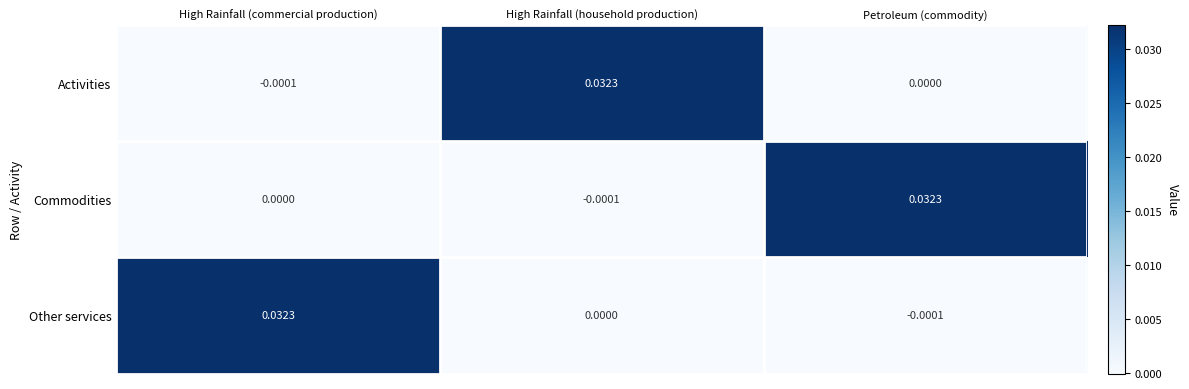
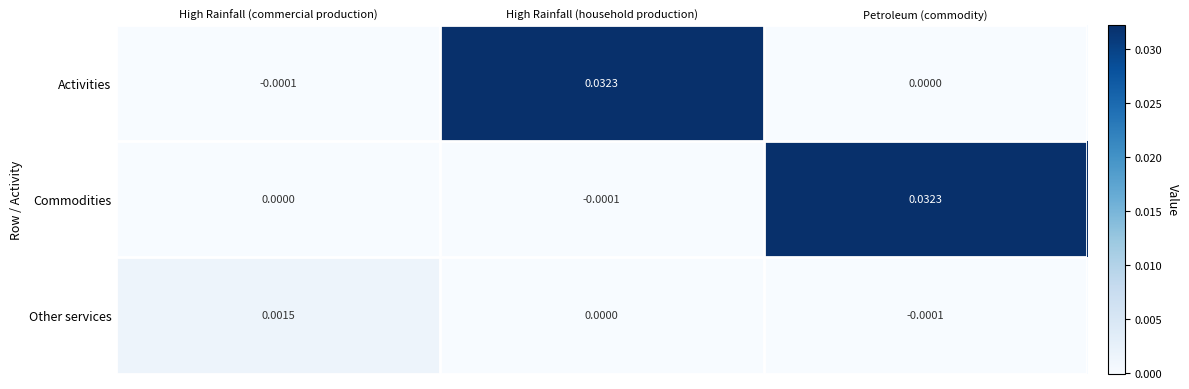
Other services, High Rainfall (commercial production): 0.0323 -> 0.0015
